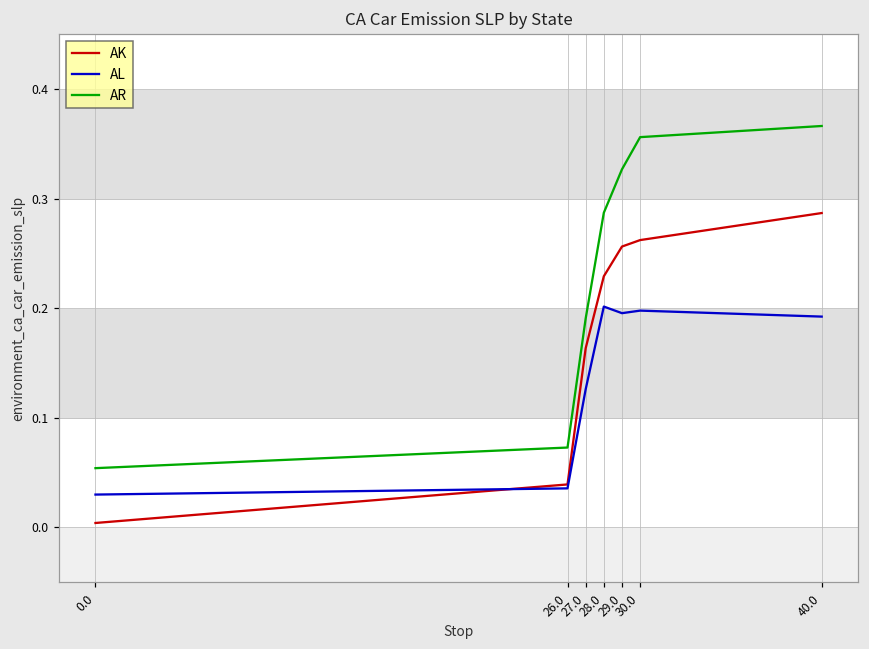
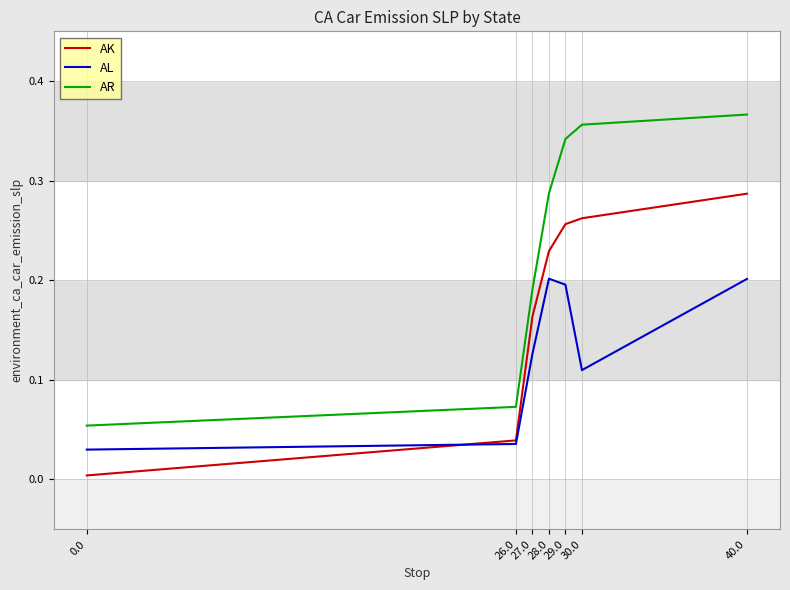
AR, 29.0: 0.33 -> 0.34
AL, 30.0: 0.20 -> 0.11
AL, 40.0: 0.19 -> 0.20
